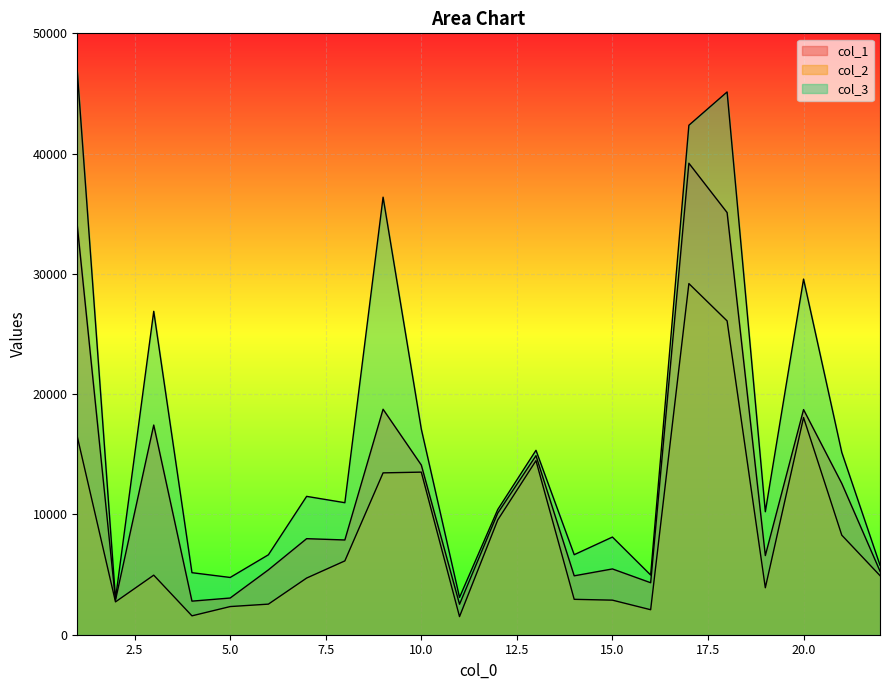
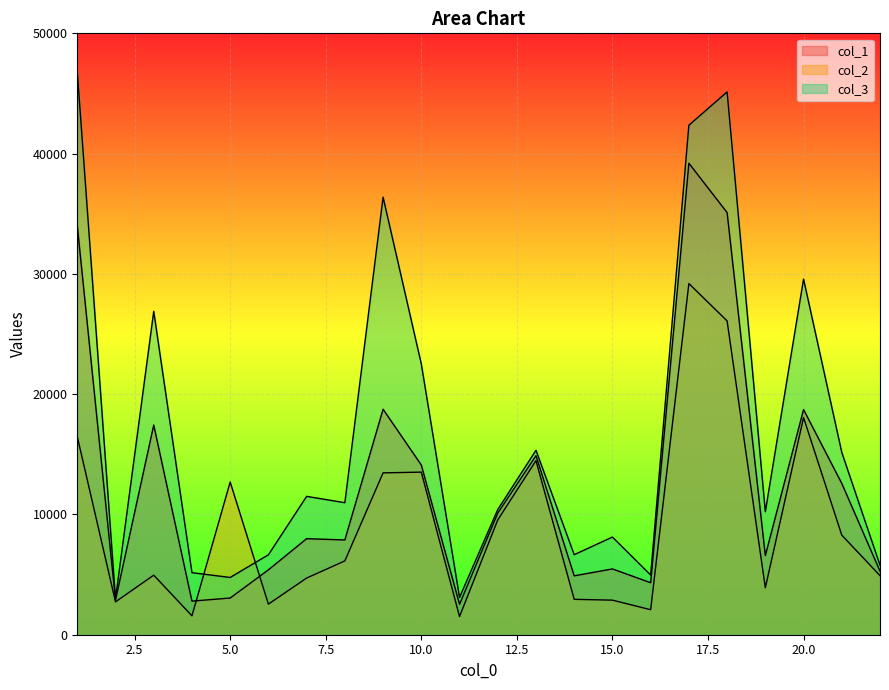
col_2, 5.0: 2300 -> 12700
col_3, 10.0: 17100 -> 22500
